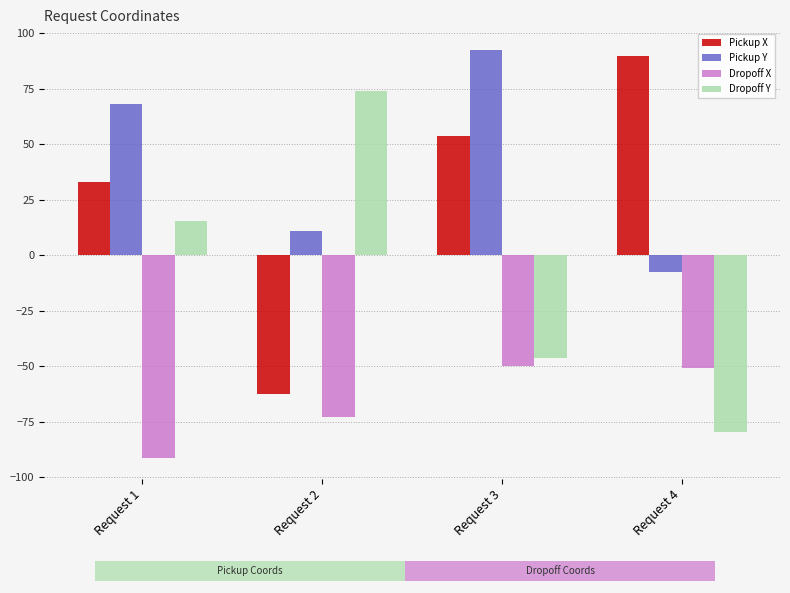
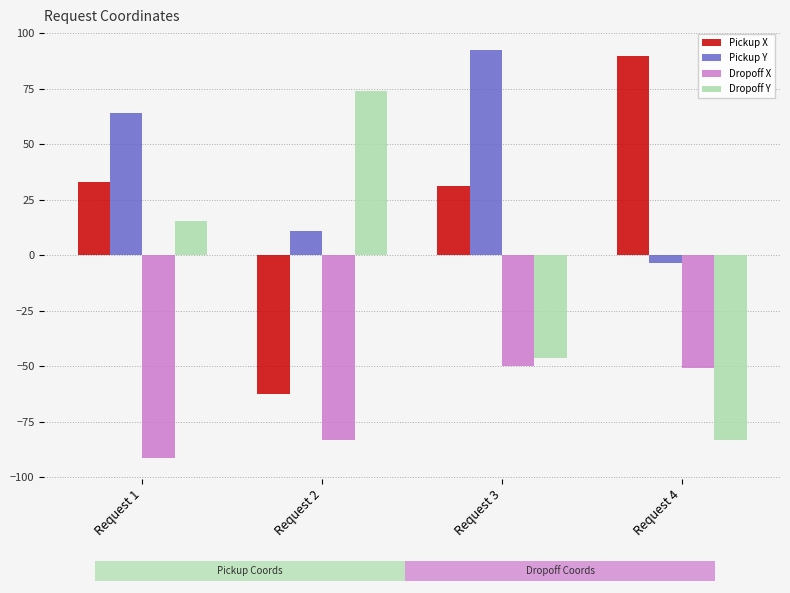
Request Coordinates, Pickup Y, Request 1: 68 -> 64
Request Coordinates, Dropoff X, Request 2: -73 -> -83
Request Coordinates, Pickup X, Request 3: 54 -> 31
Request Coordinates, Pickup Y, Request 4: -8 -> -4
Request Coordinates, Dropoff Y, Request 4: -80 -> -83
